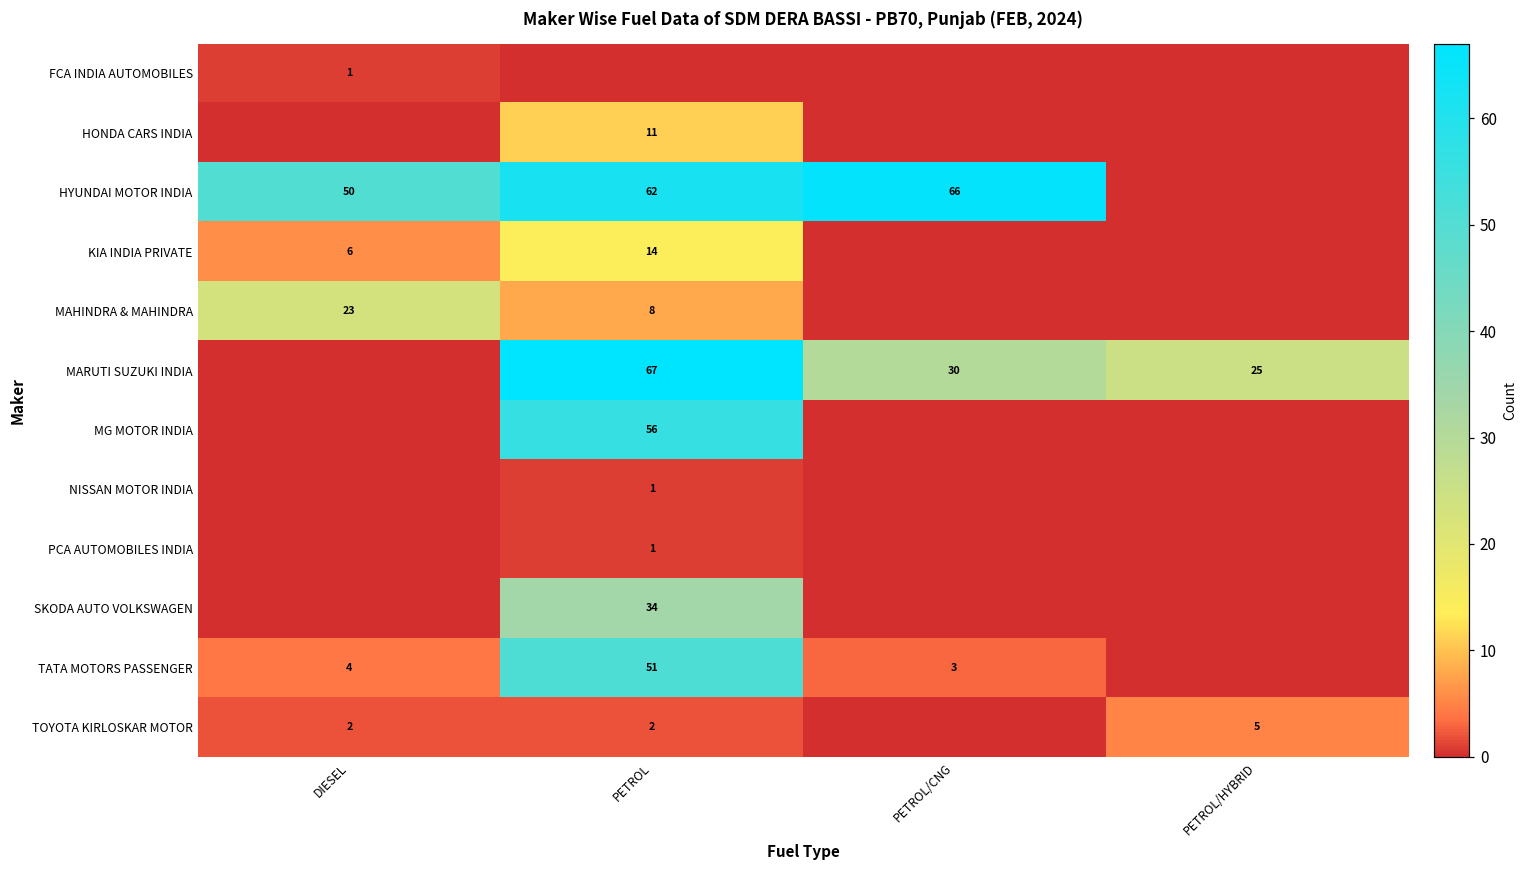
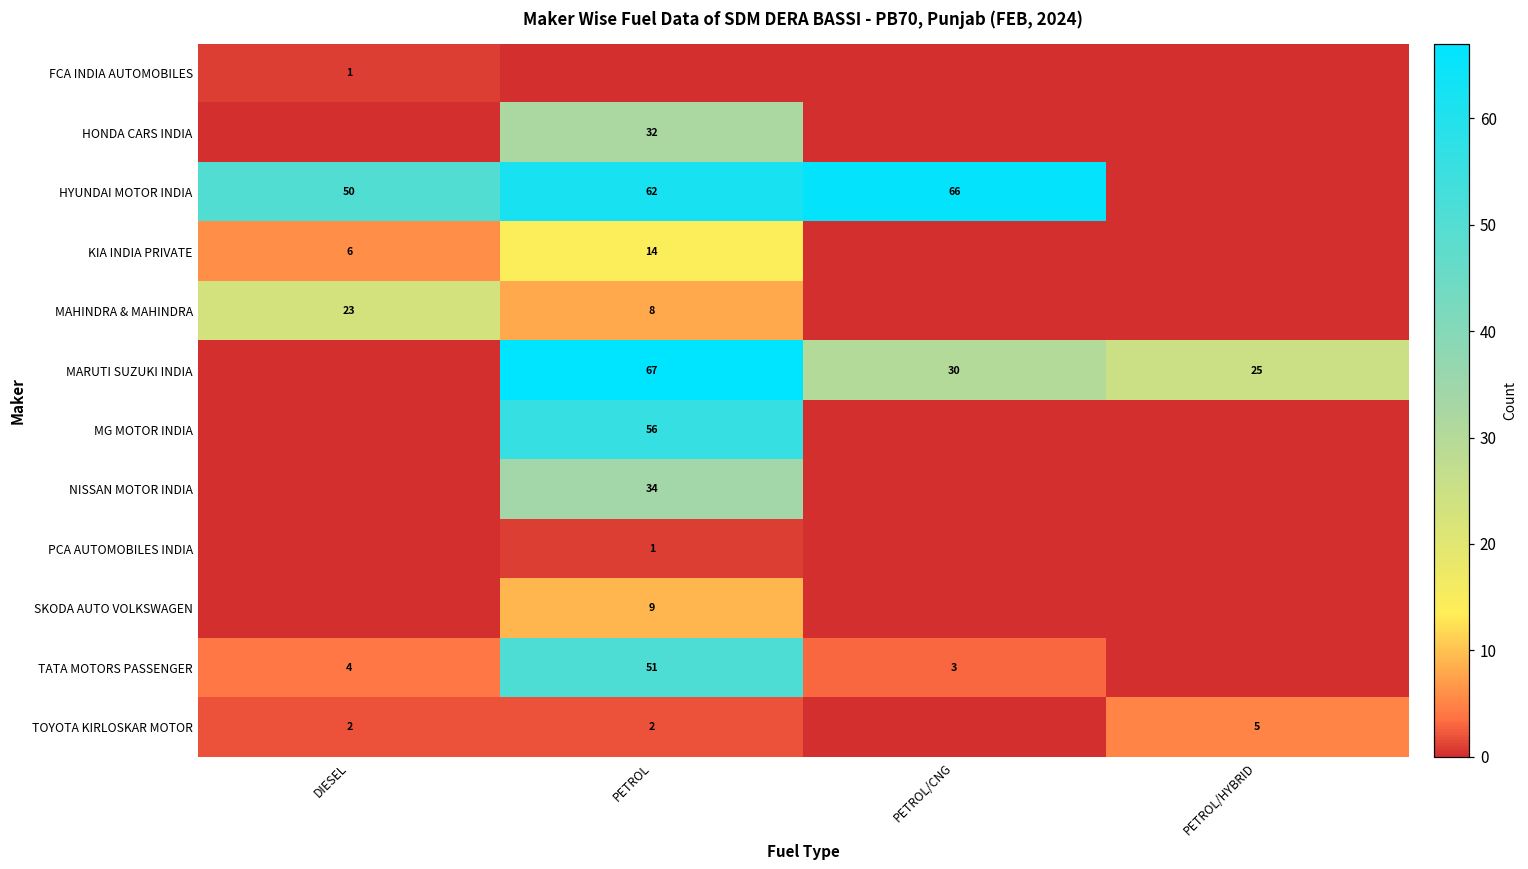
HONDA CARS INDIA, PETROL: 11 -> 32
NISSAN MOTOR INDIA, PETROL: 1 -> 34
SKODA AUTO VOLKSWAGEN, PETROL: 34 -> 9
